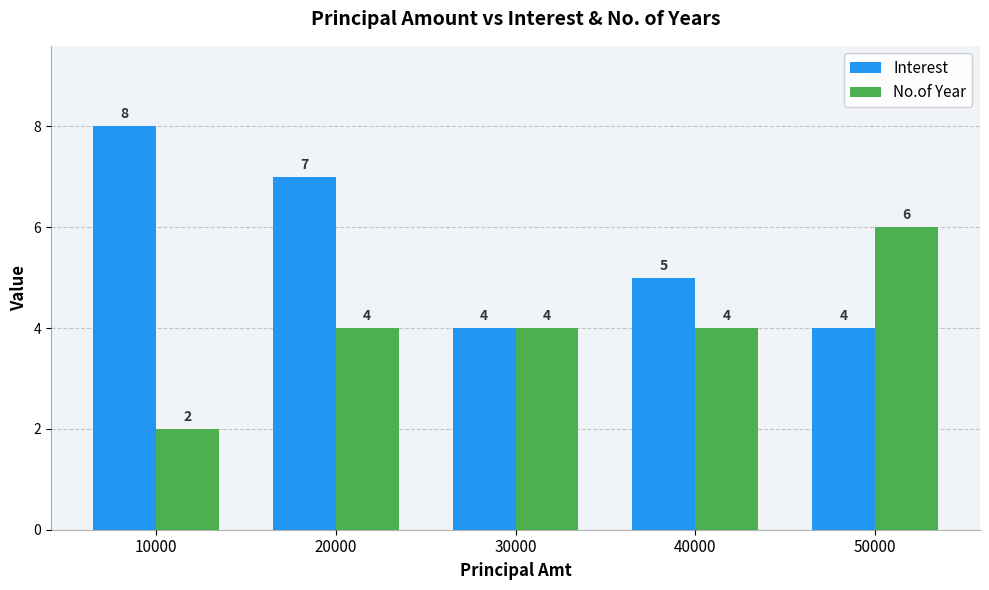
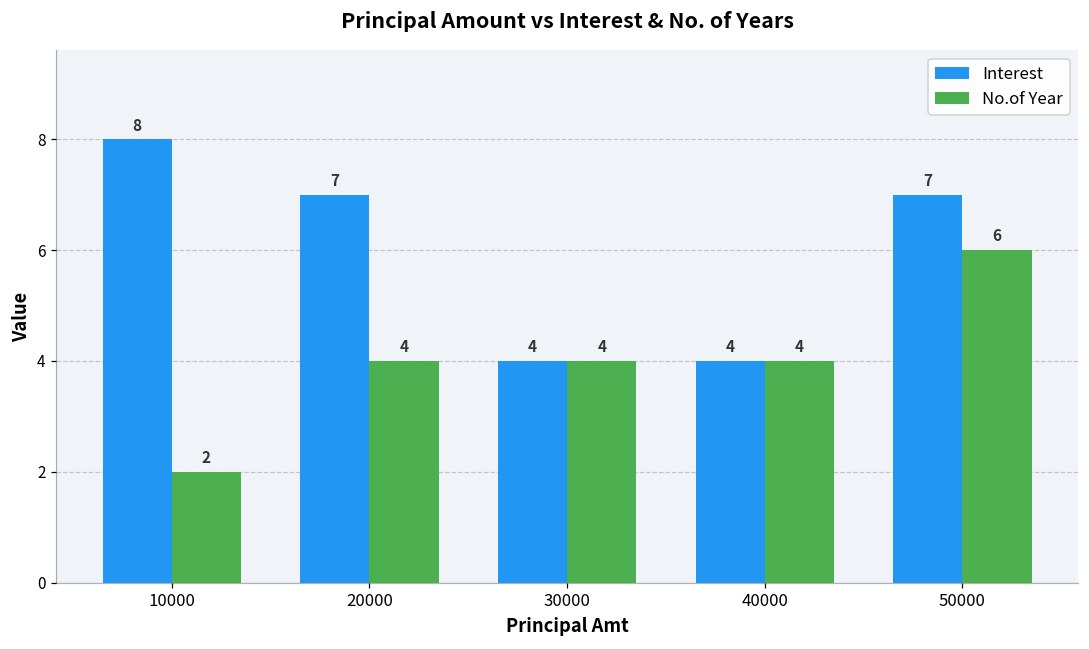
Interest, 40000: 5 -> 4
Interest, 50000: 4 -> 7
